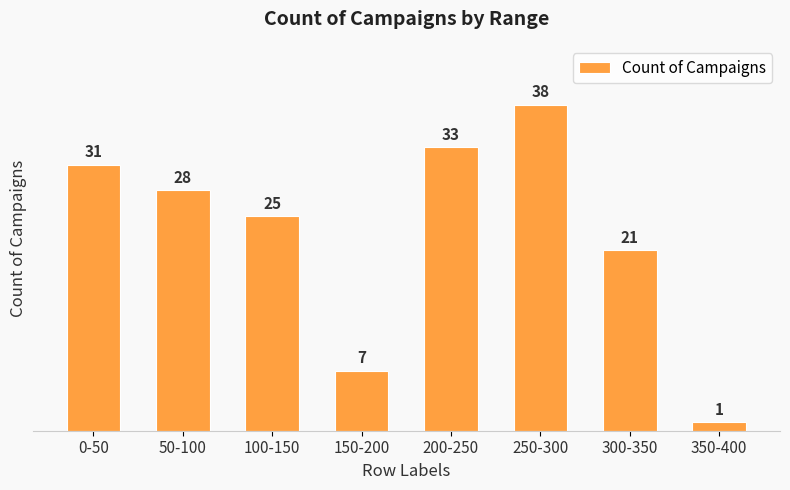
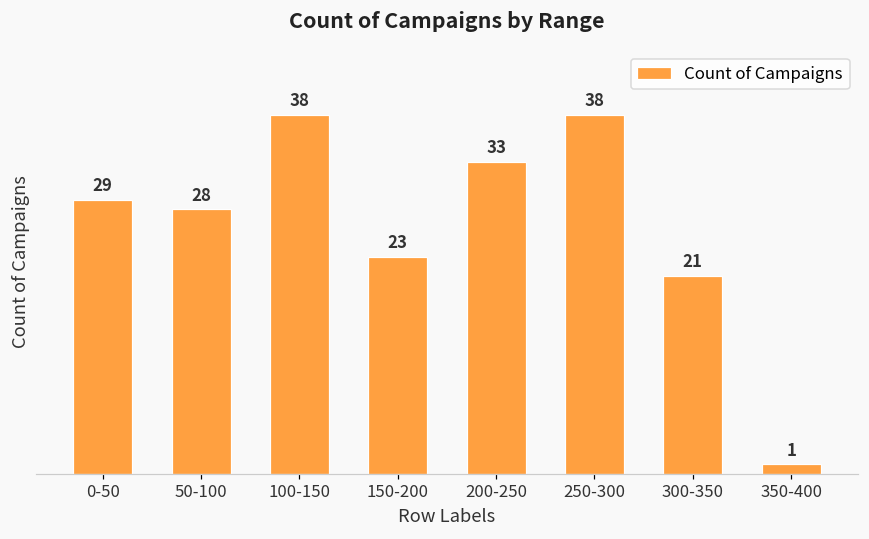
0-50: 31 -> 29
100-150: 25 -> 38
150-200: 7 -> 23
